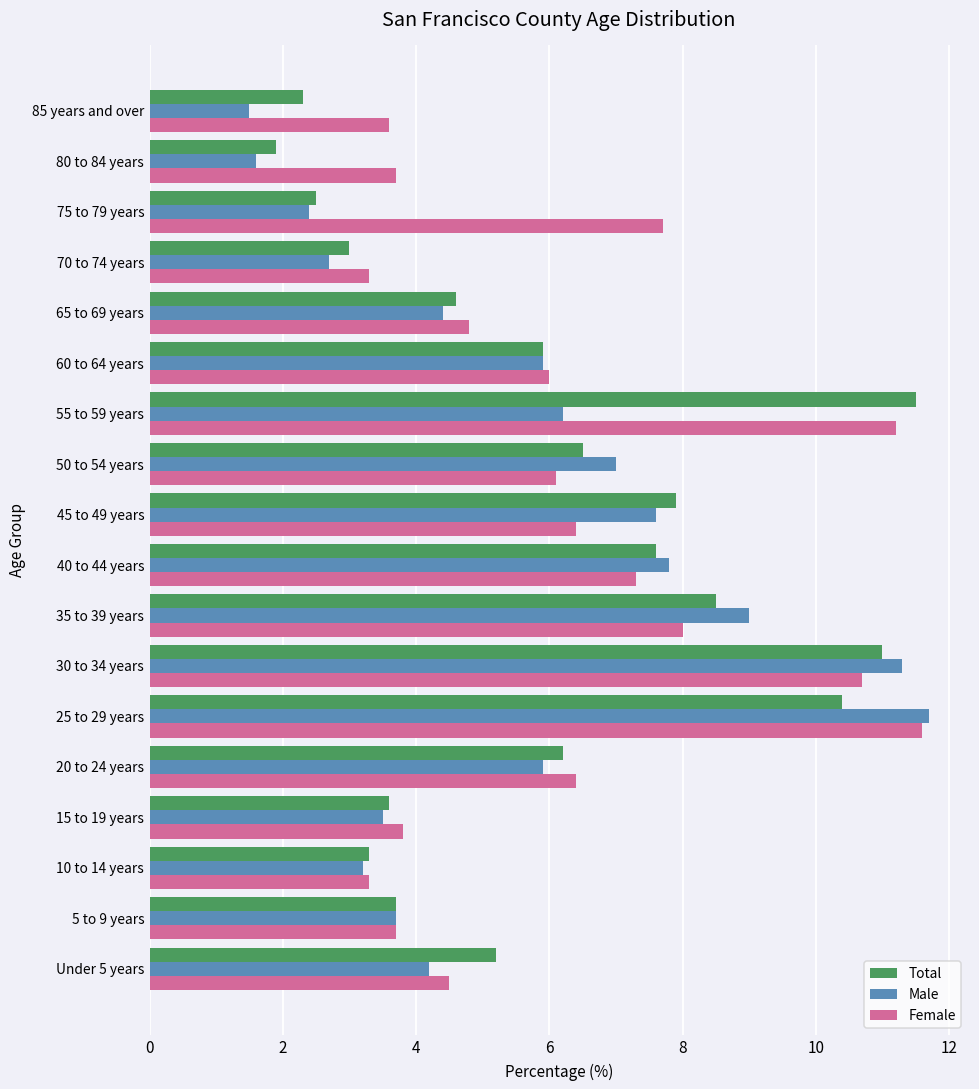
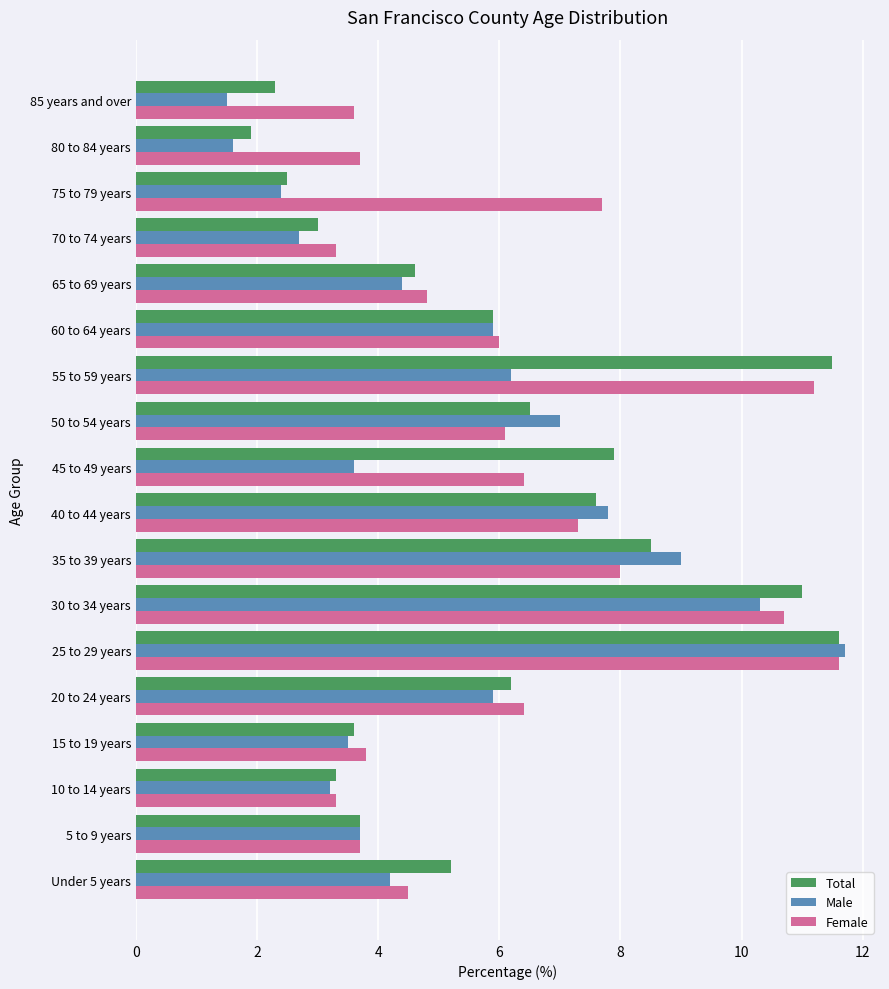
Male, 45 to 49 years: 7.6 -> 3.6
Male, 30 to 34 years: 11.3 -> 10.3
Total, 25 to 29 years: 10.4 -> 11.6
